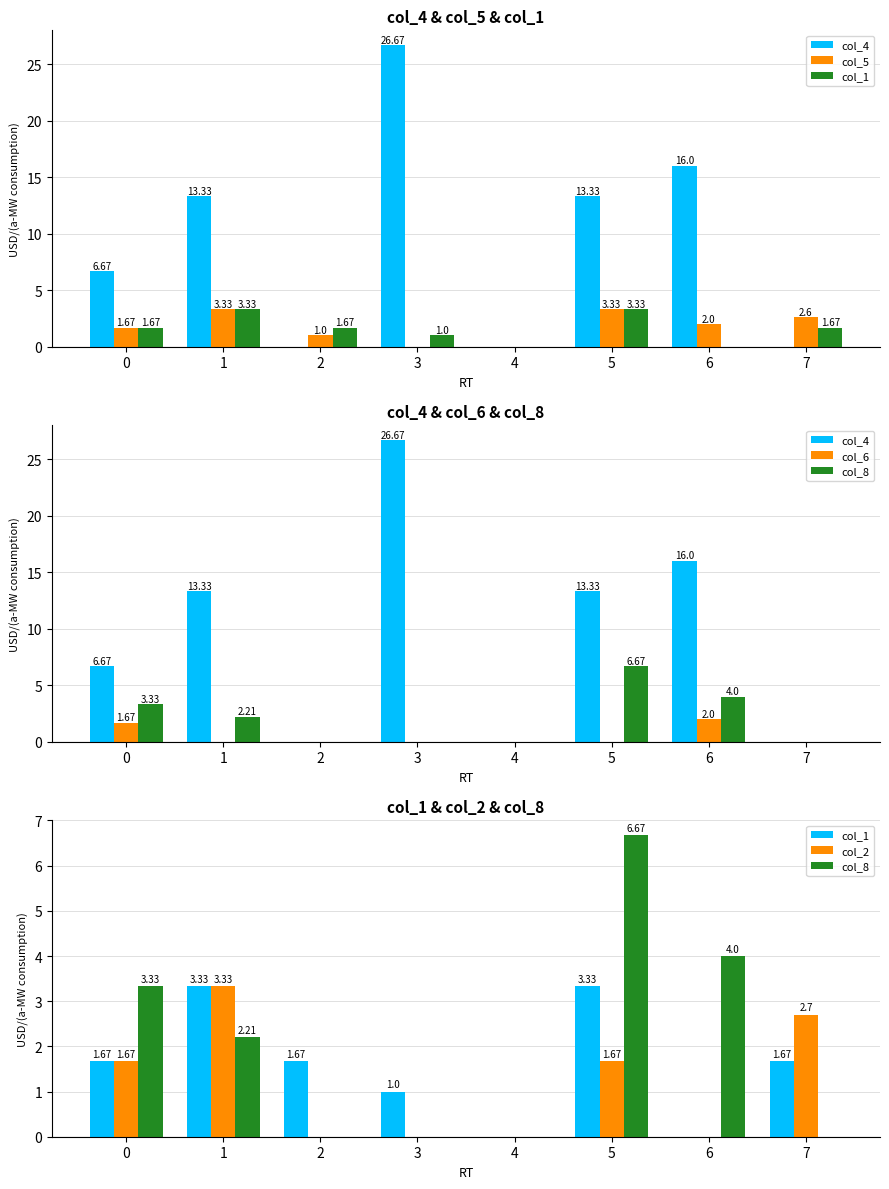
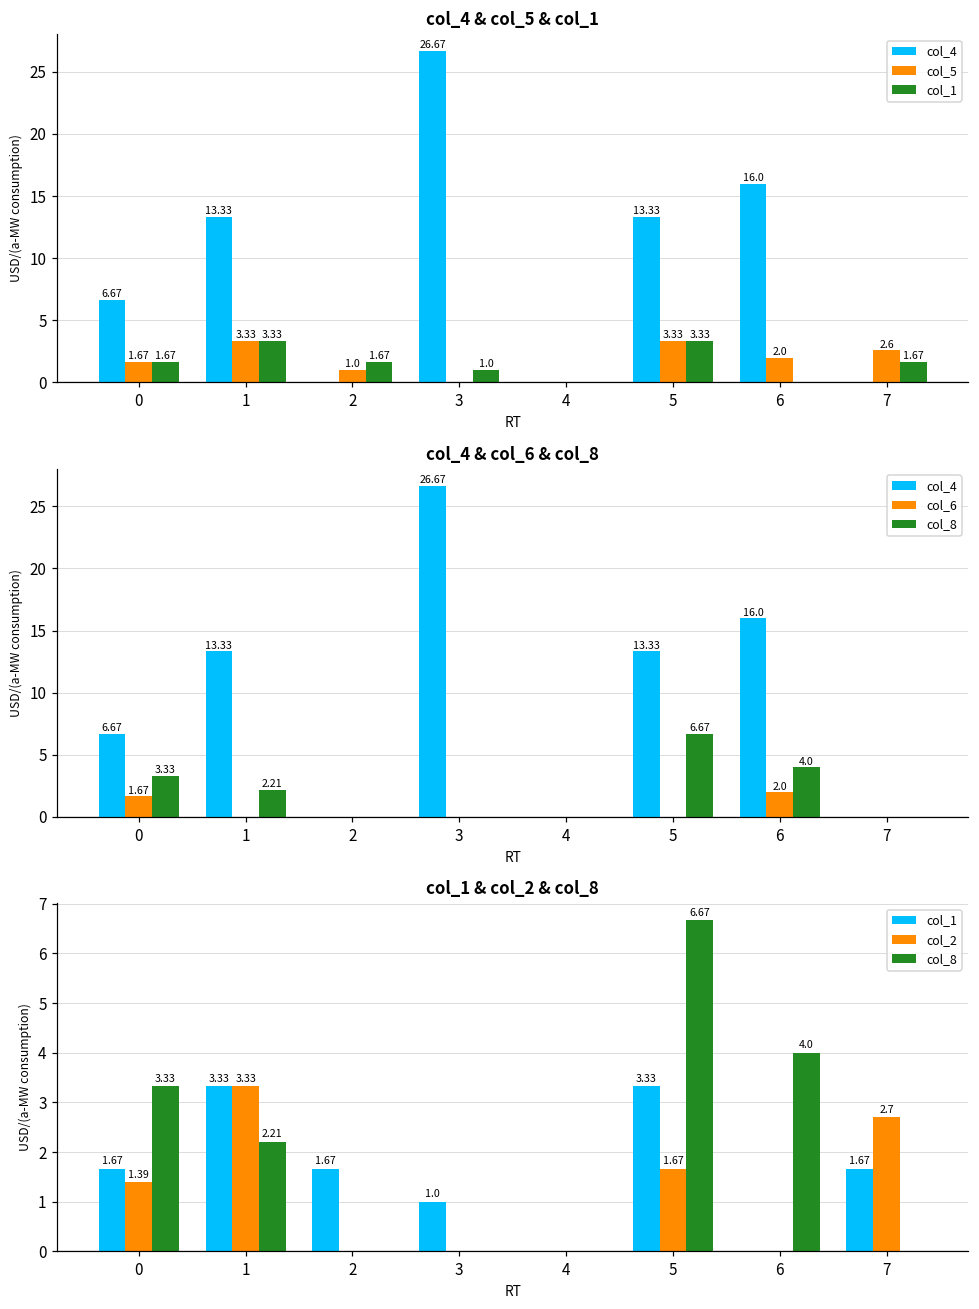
col_1 & col_2 & col_8, col_2, 0: 1.67 -> 1.39
